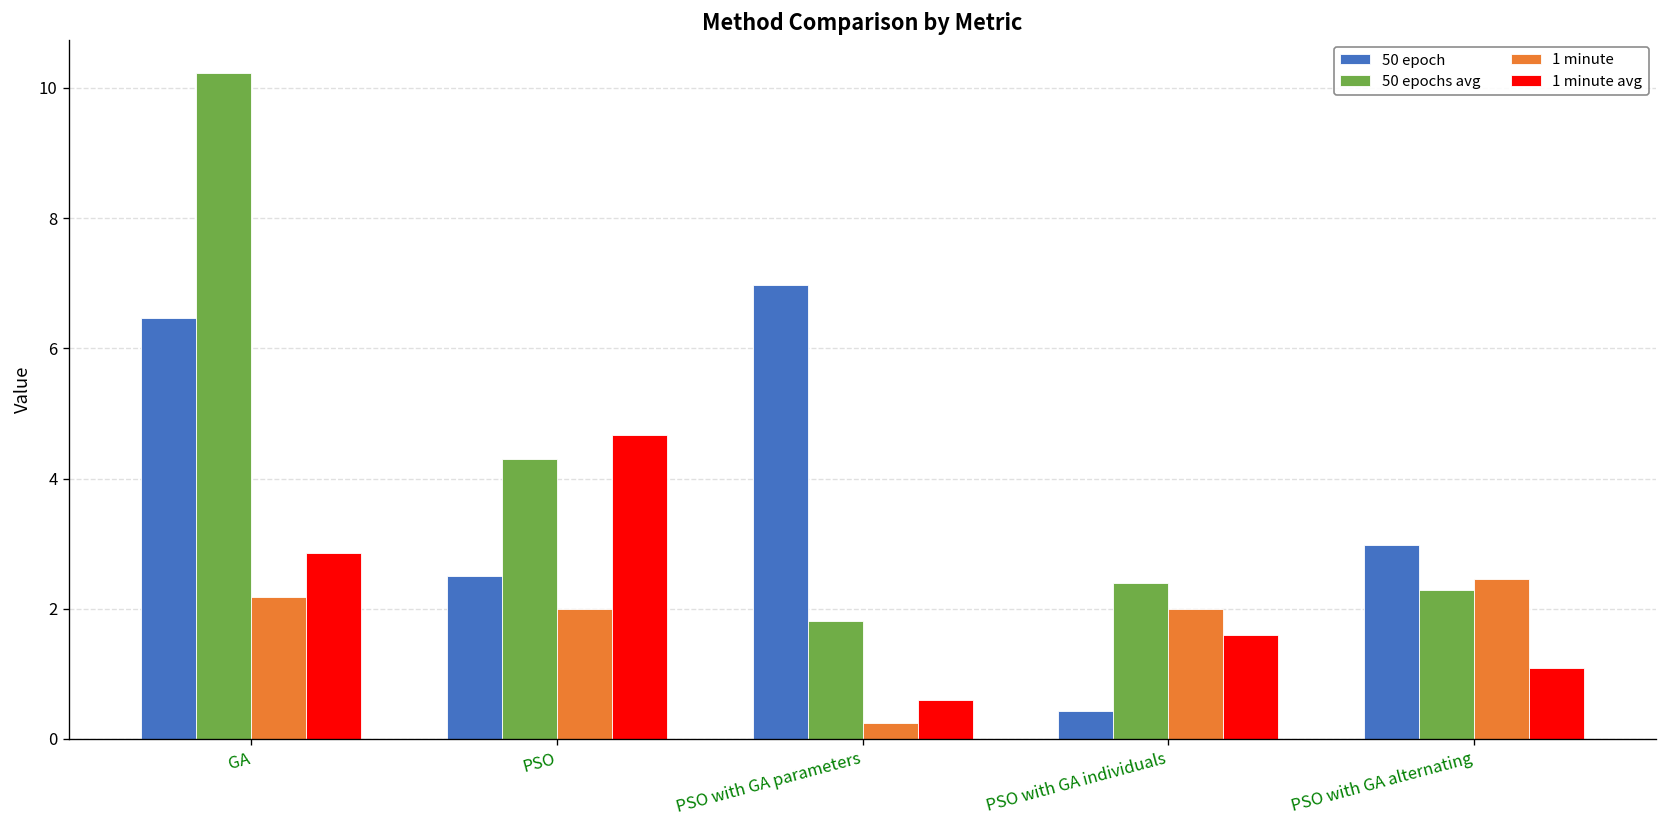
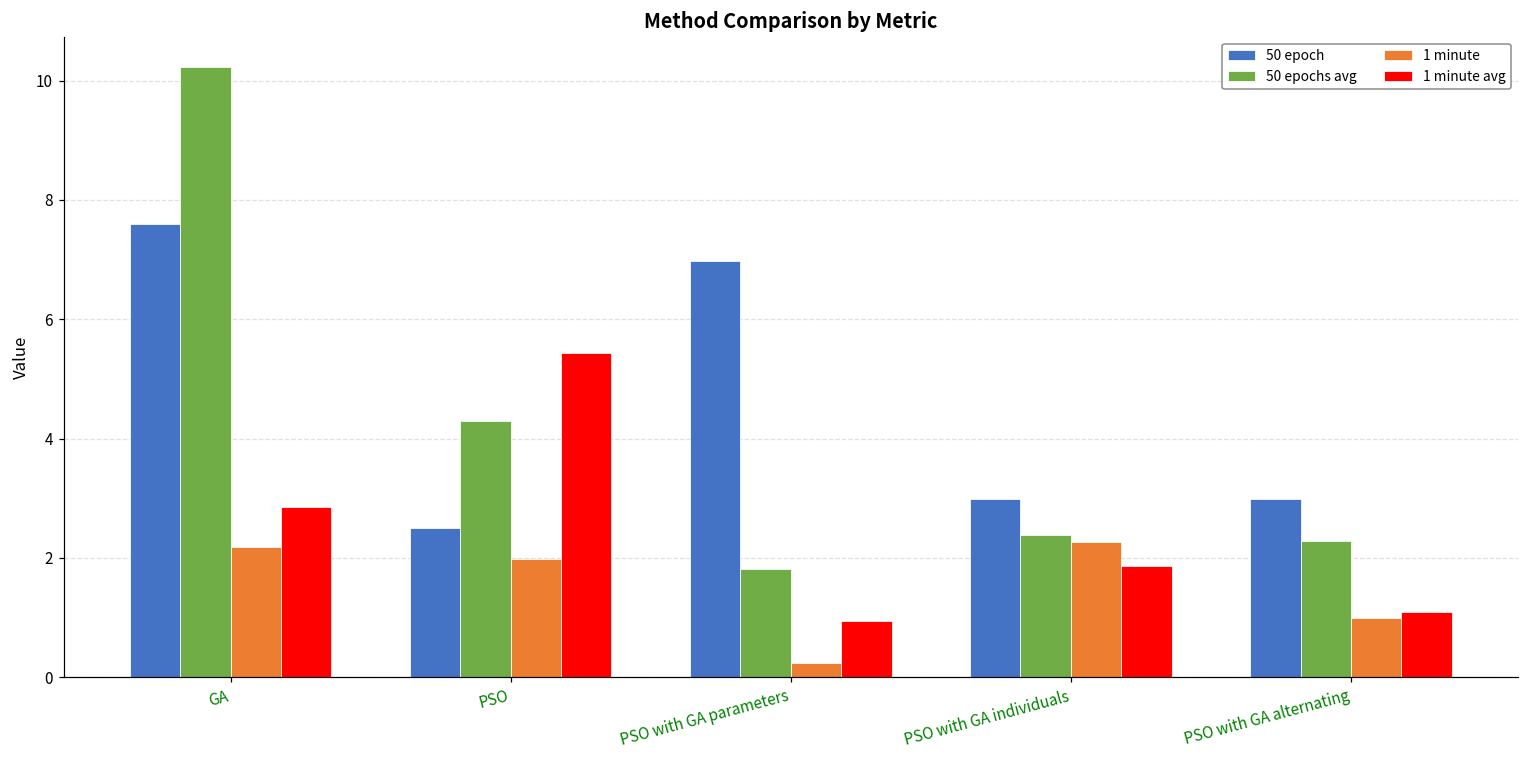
50 epoch, GA: 6.5 -> 7.6
1 minute avg, PSO: 4.7 -> 5.4
1 minute avg, PSO with GA parameters: 0.6 -> 0.9
50 epoch, PSO with GA individuals: 0.4 -> 3.0
1 minute, PSO with GA individuals: 2.0 -> 2.3
1 minute avg, PSO with GA individuals: 1.6 -> 1.9
1 minute, PSO with GA alternating: 2.5 -> 1.0
